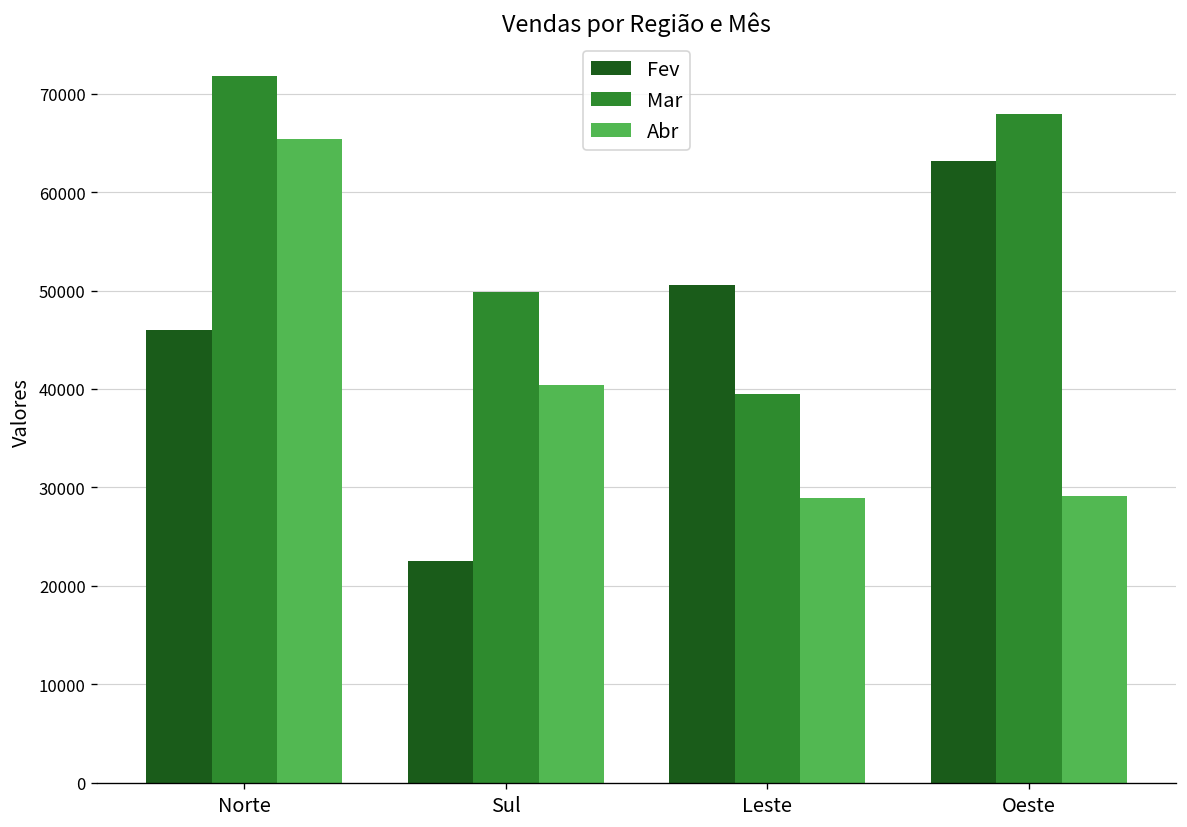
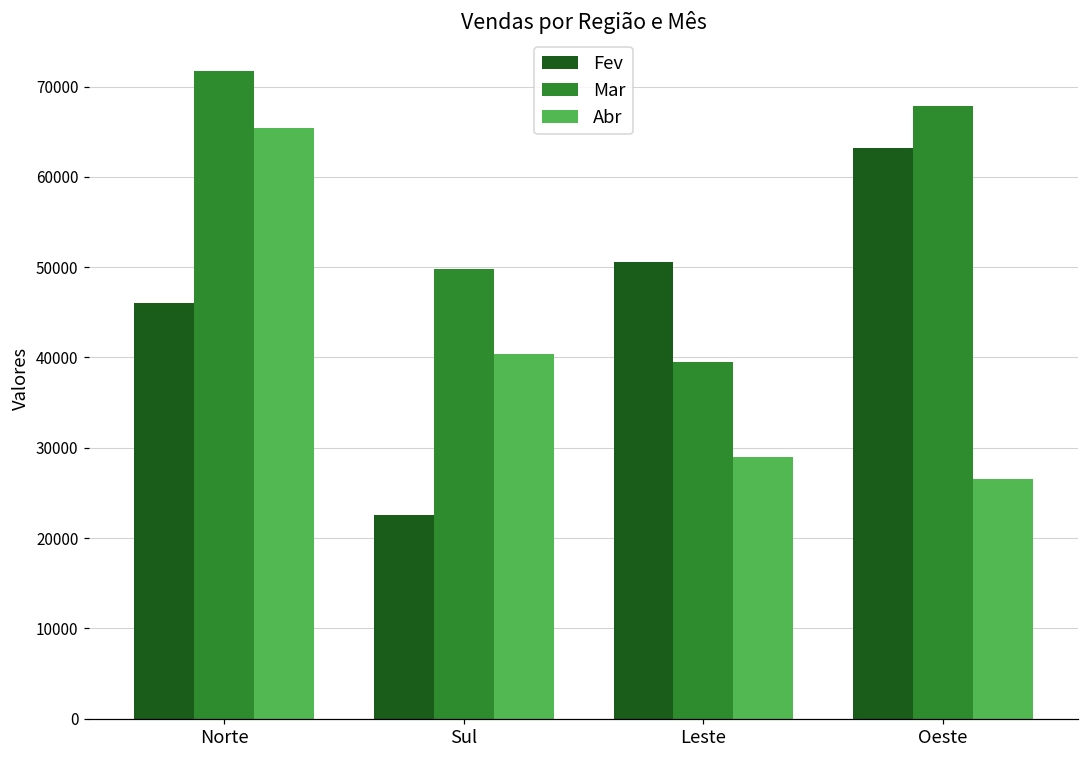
Abr, Oeste: 29000 -> 27000
